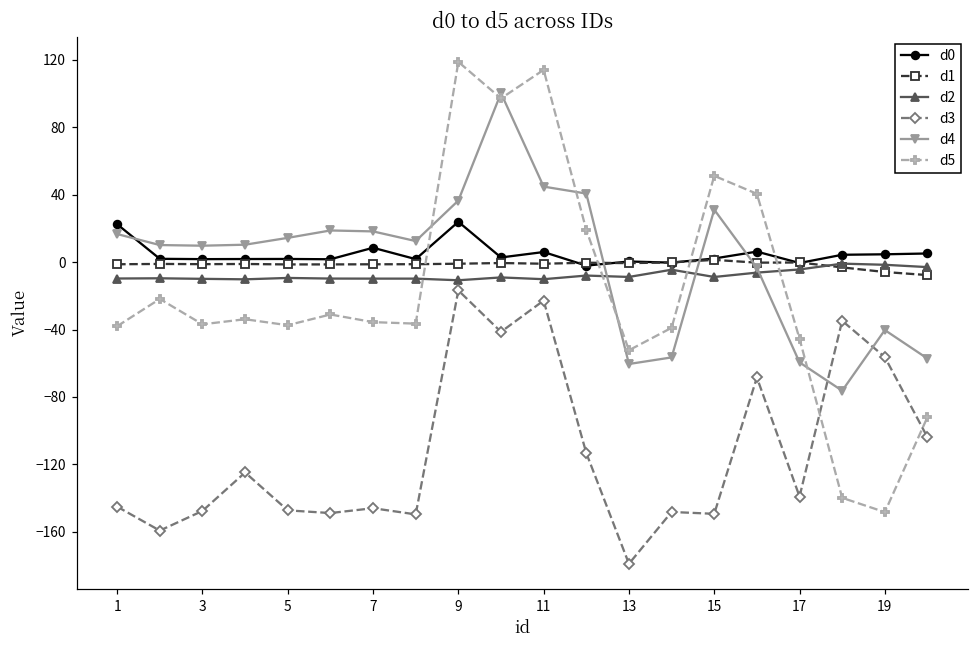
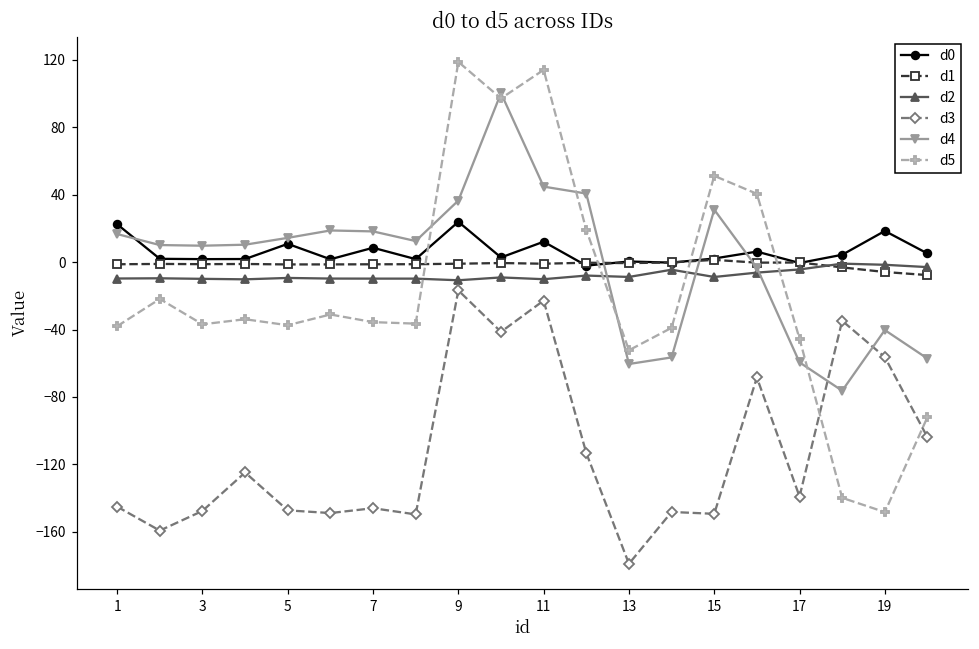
d0, 5: 2 -> 11
d0, 11: 6 -> 12
d0, 19: 5 -> 18
